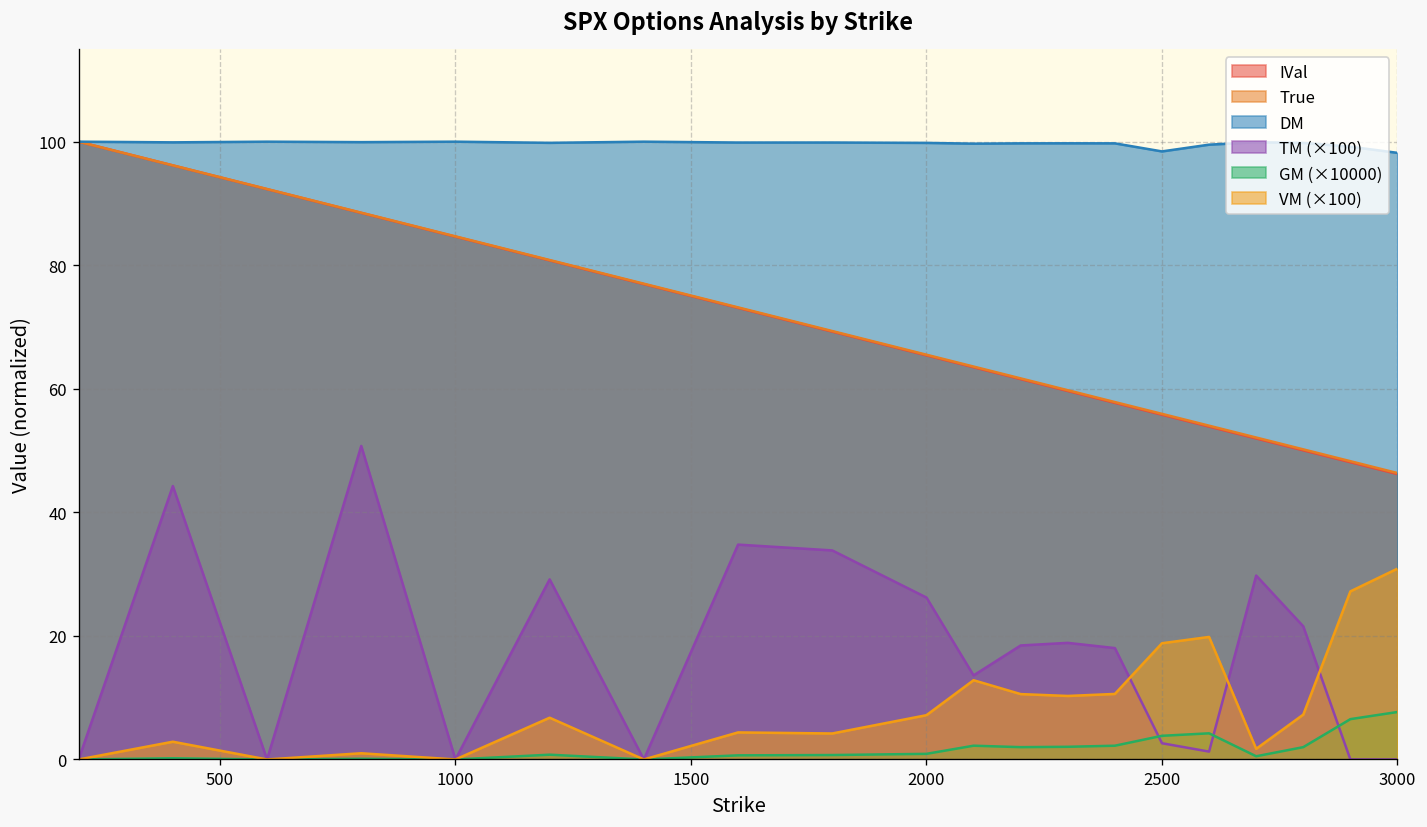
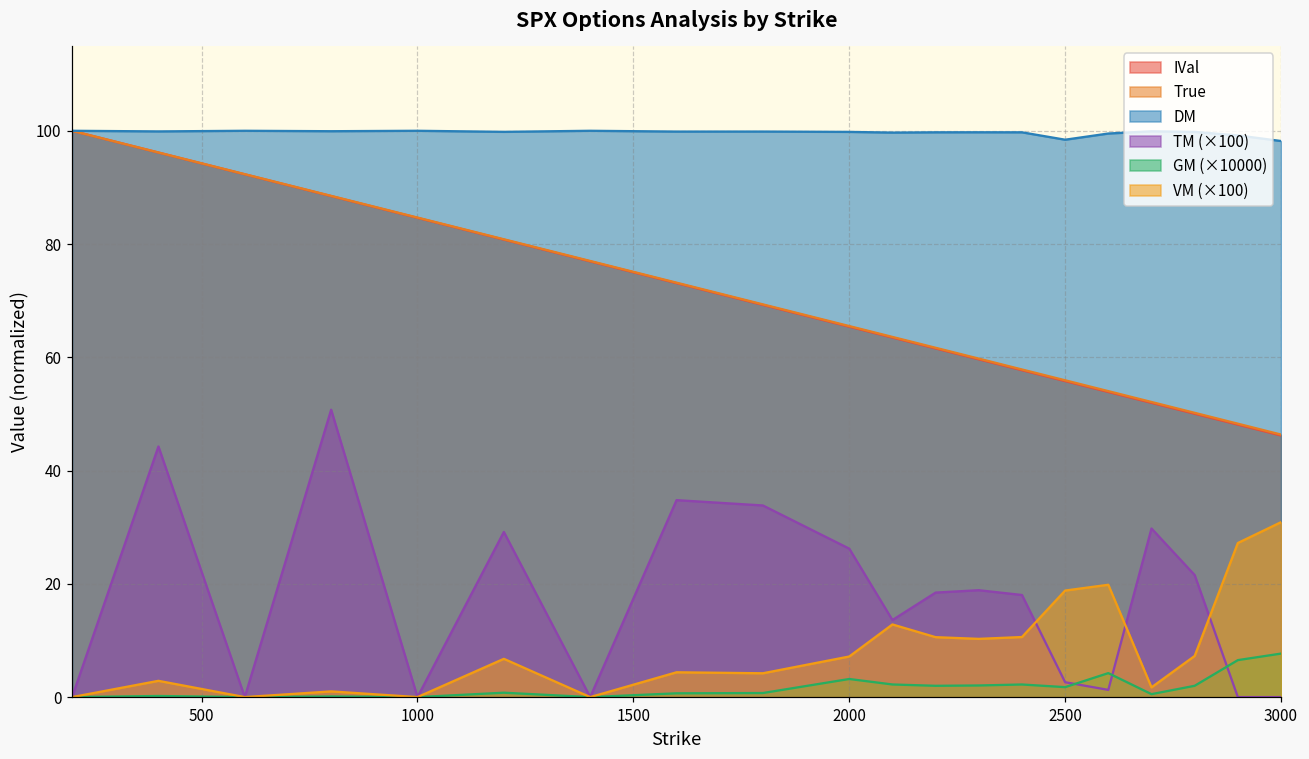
GM (×10000), 2000: 1 -> 3
GM (×10000), 2500: 4 -> 2
